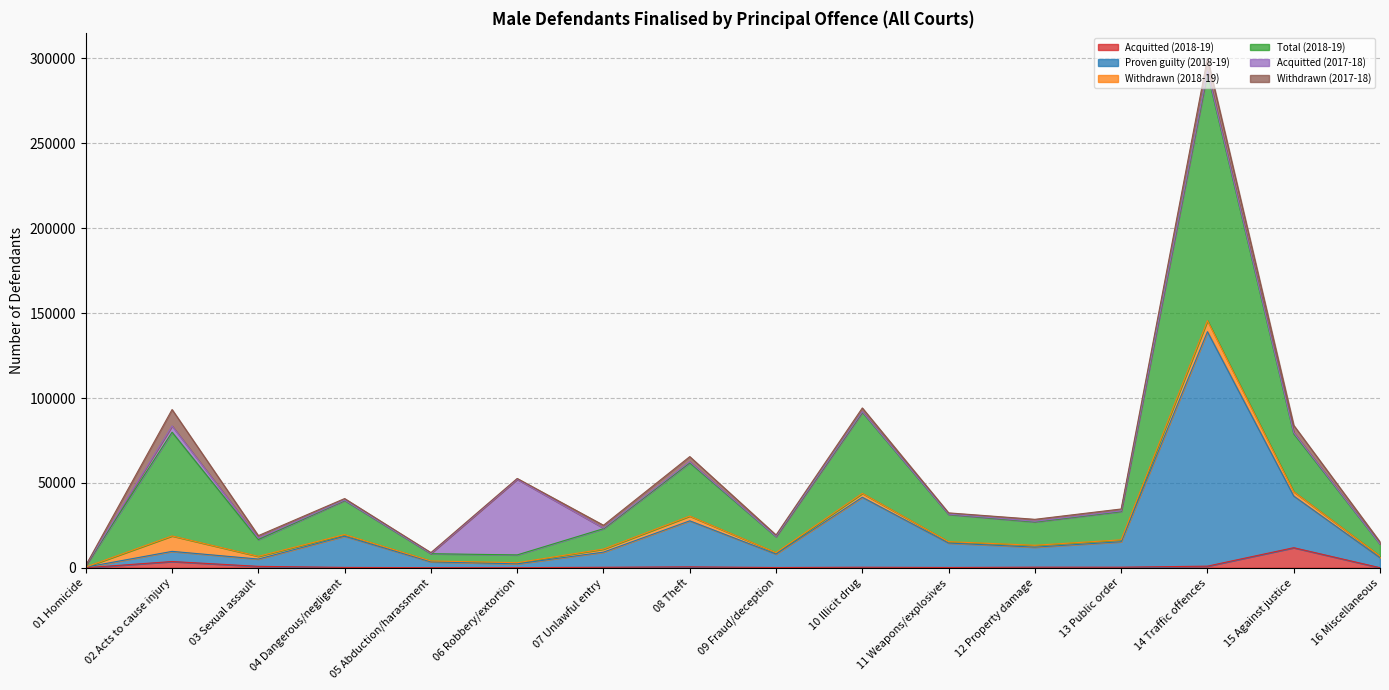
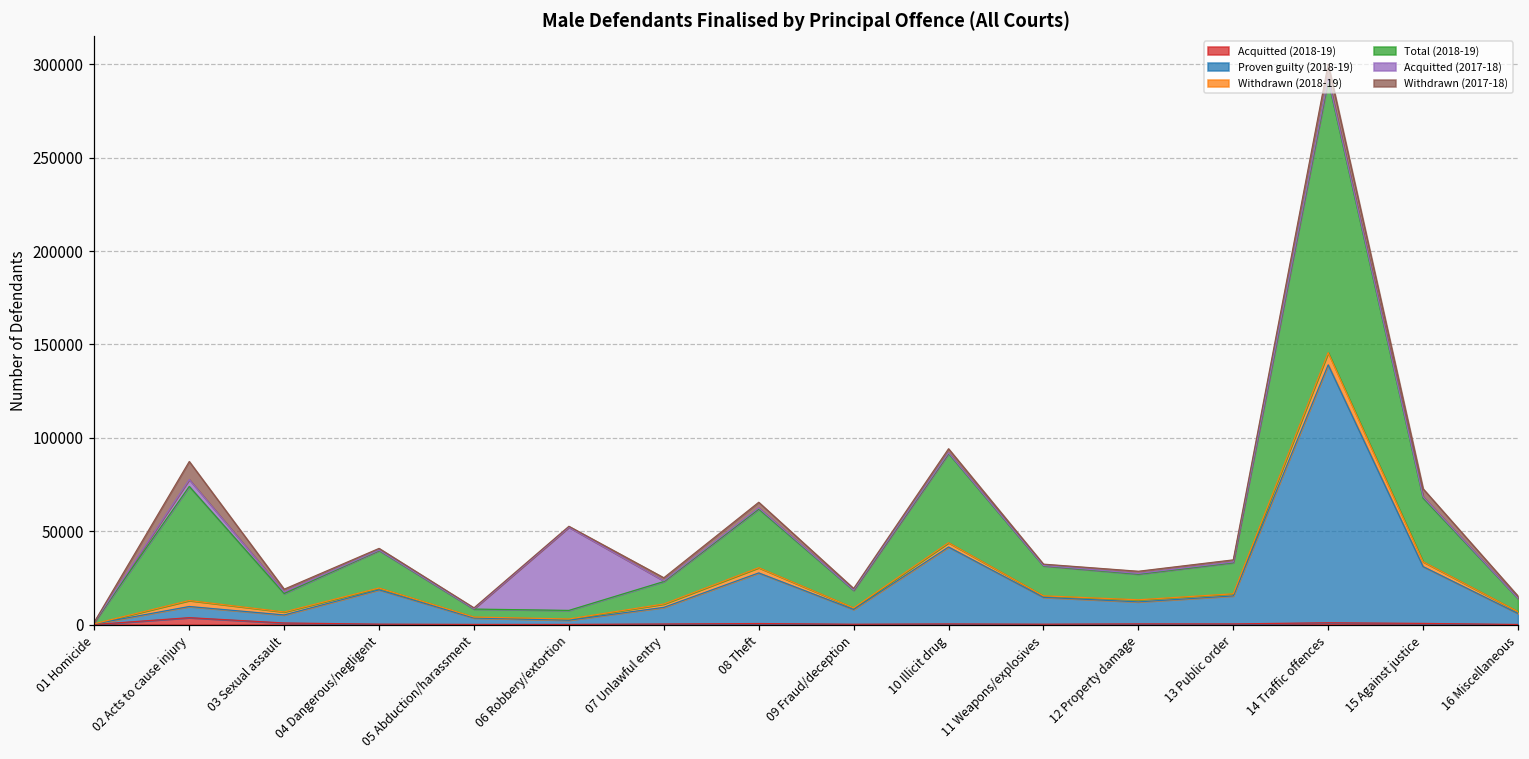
Withdrawn (2018-19), 02 Acts to cause injury: 9000 -> 3000
Acquitted (2018-19), 15 Against justice: 12000 -> 1000
